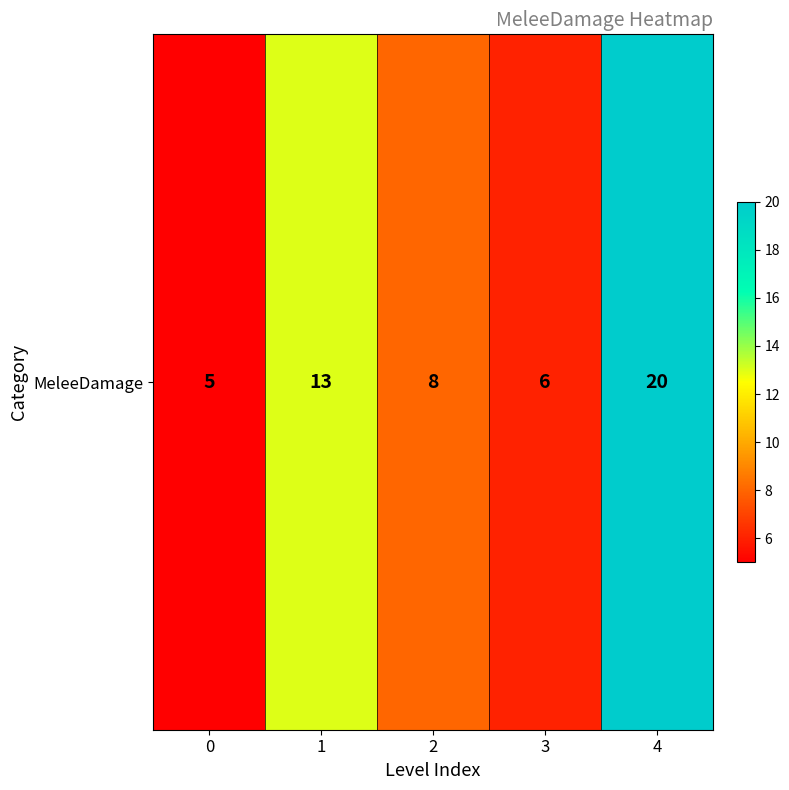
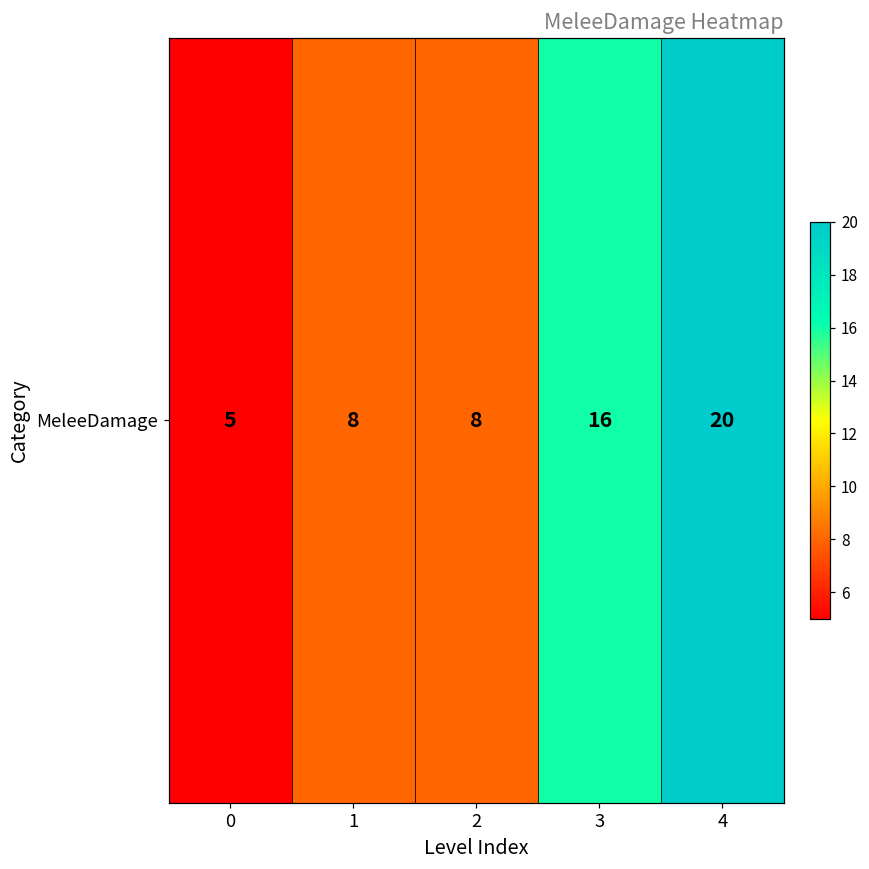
MeleeDamage, 1: 13 -> 8
MeleeDamage, 3: 6 -> 16
